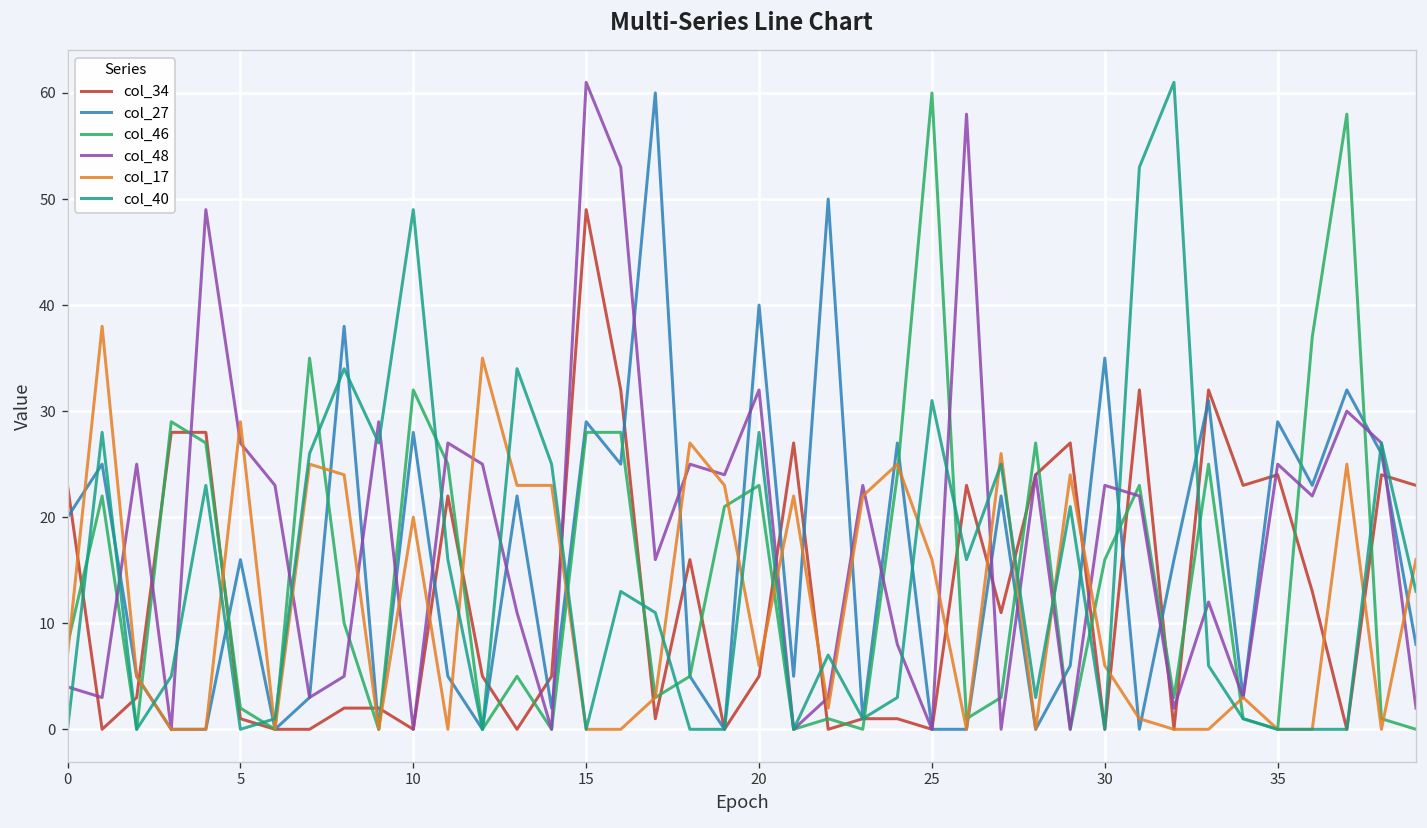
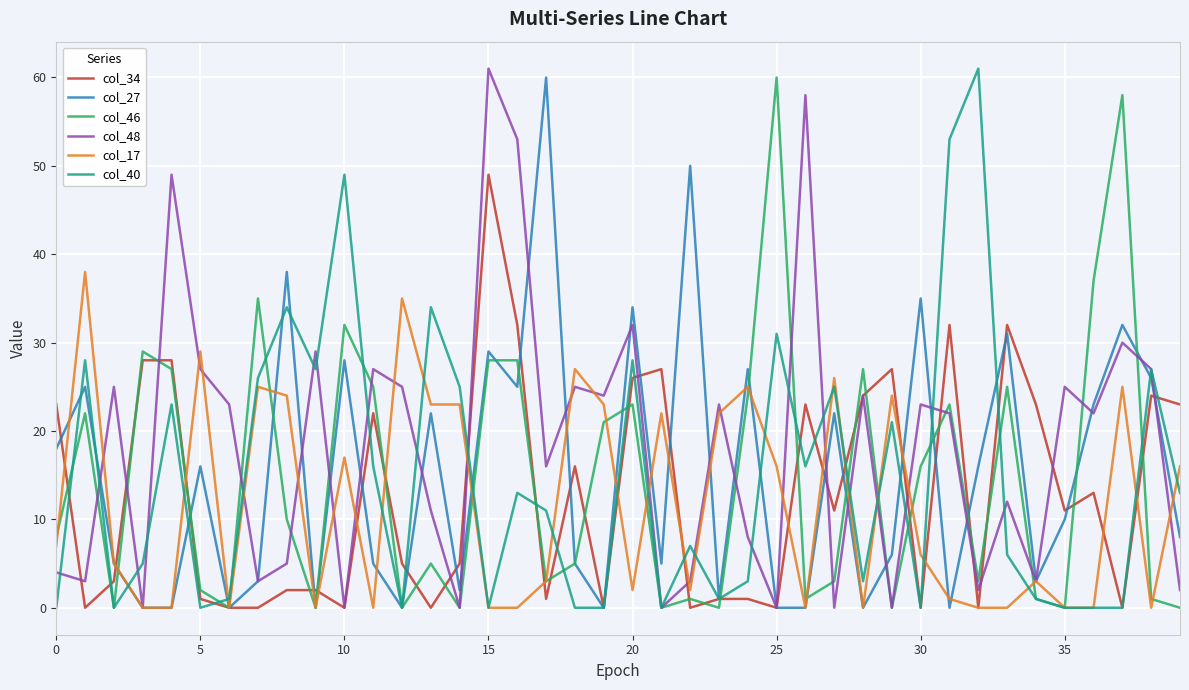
col_27, 0: 20 -> 18
col_17, 10: 20 -> 17
col_34, 20: 5 -> 26
col_27, 20: 40 -> 34
col_17, 20: 6 -> 2
col_34, 35: 24 -> 11
col_27, 35: 29 -> 10
